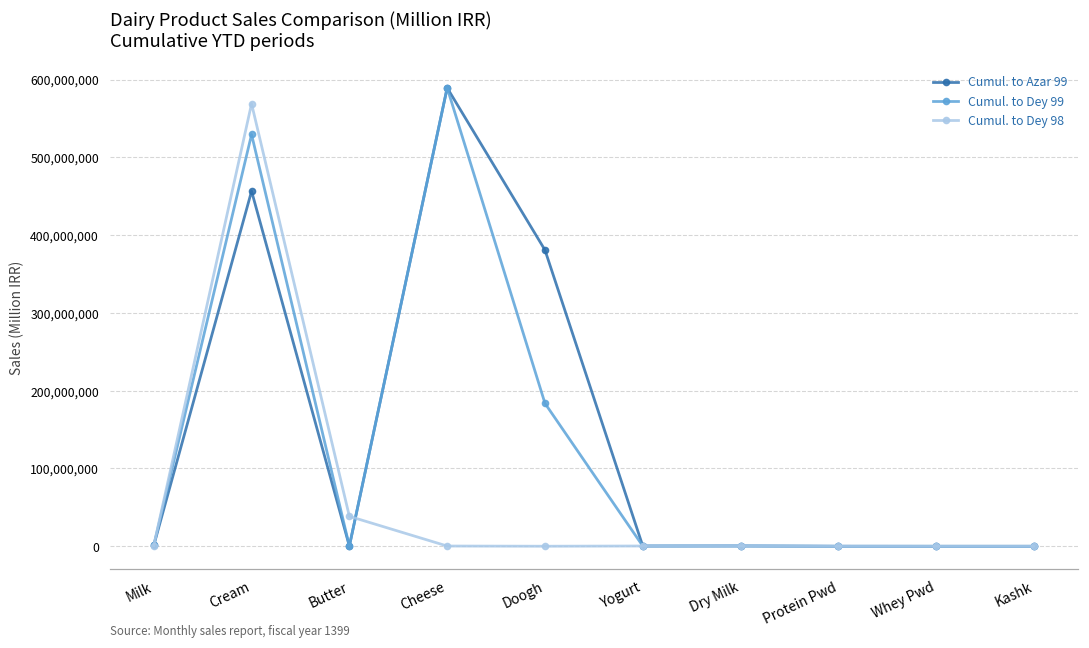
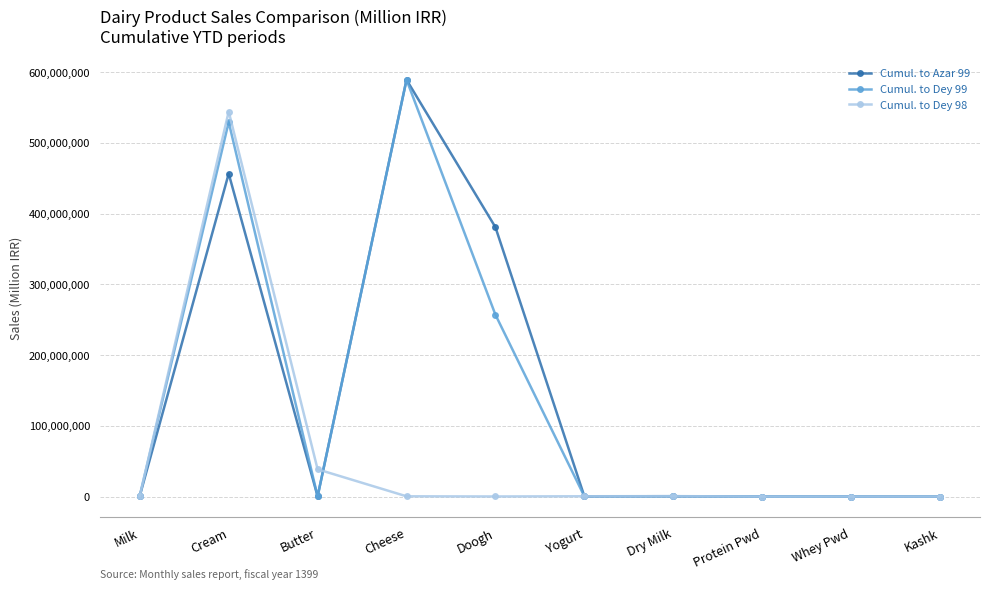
Cumul. to Dey 98, Cream: 570,000,000 -> 540,000,000
Cumul. to Dey 99, Doogh: 180,000,000 -> 260,000,000
